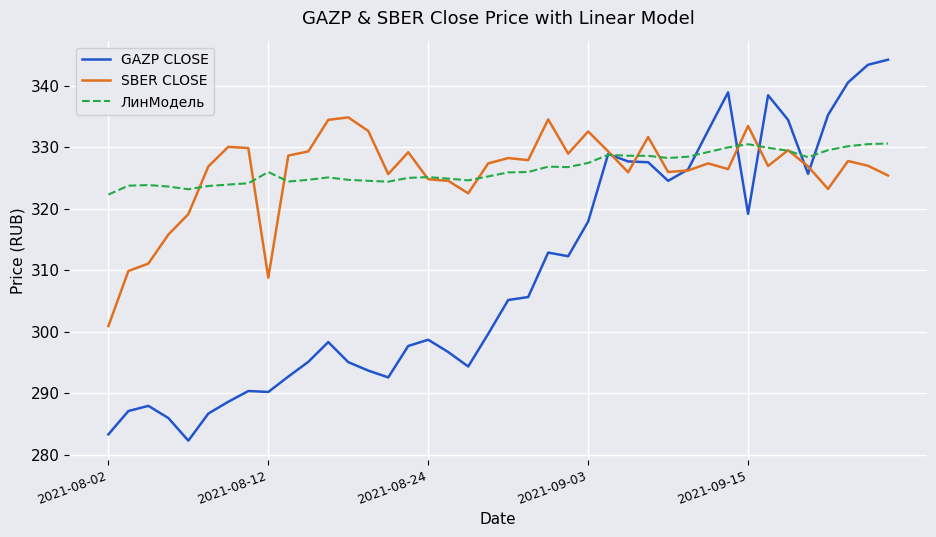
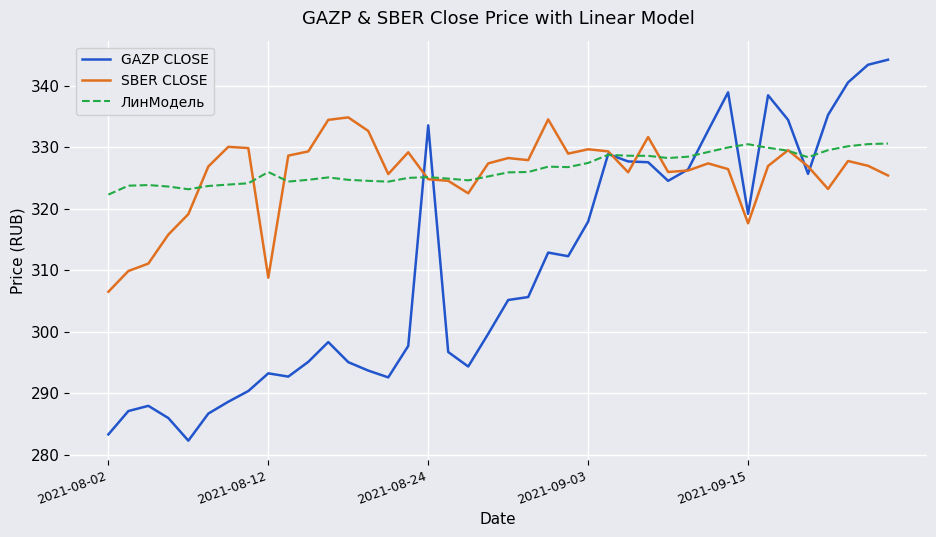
SBER CLOSE, 2021-08-02: 301 -> 307
GAZP CLOSE, 2021-08-12: 290 -> 293
GAZP CLOSE, 2021-08-24: 299 -> 334
SBER CLOSE, 2021-09-03: 333 -> 330
SBER CLOSE, 2021-09-15: 334 -> 318
